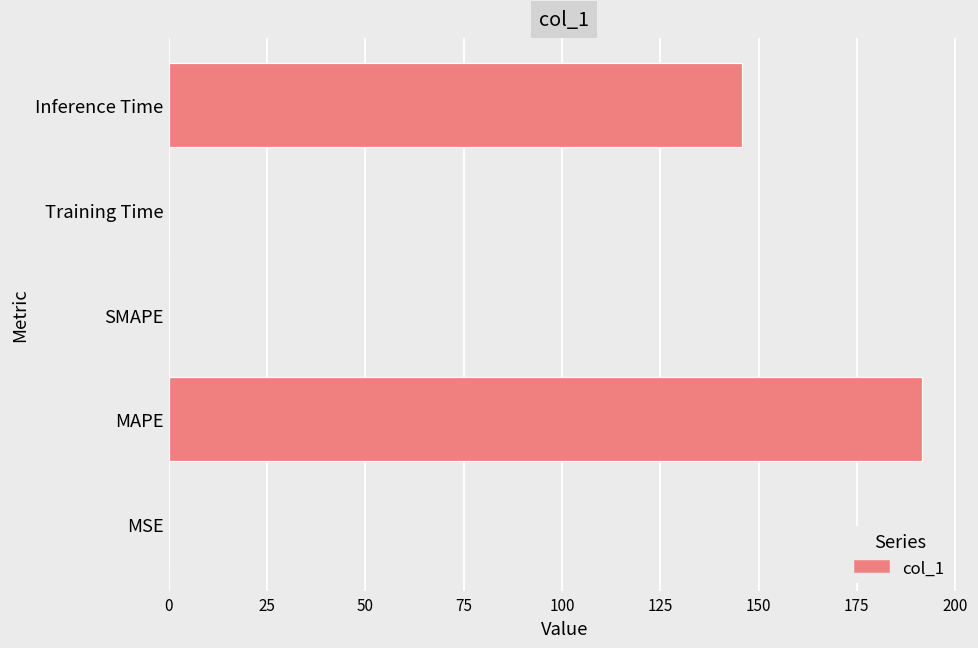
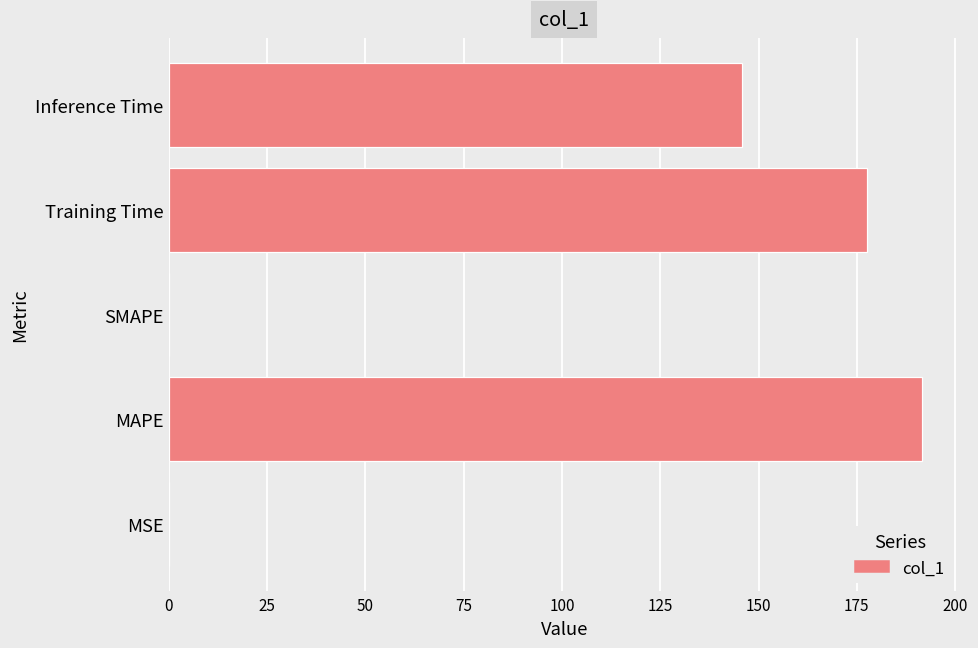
Training Time: 0 -> 178
